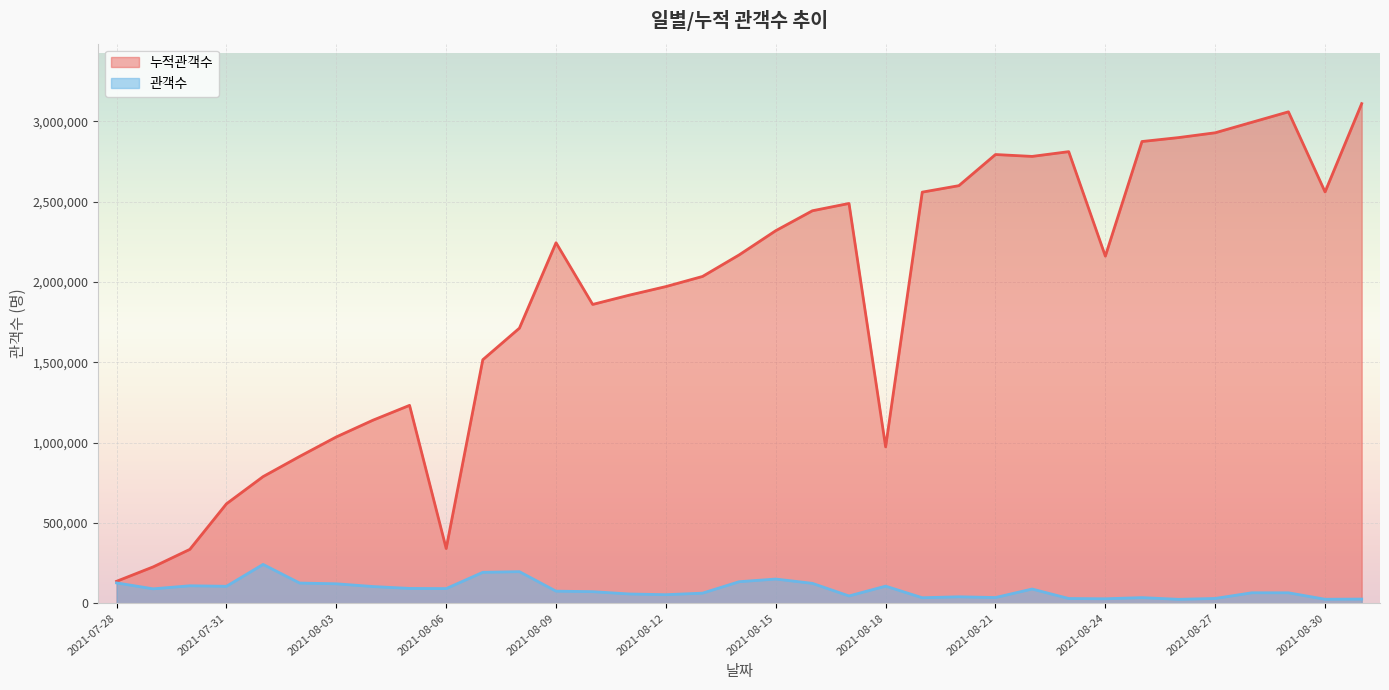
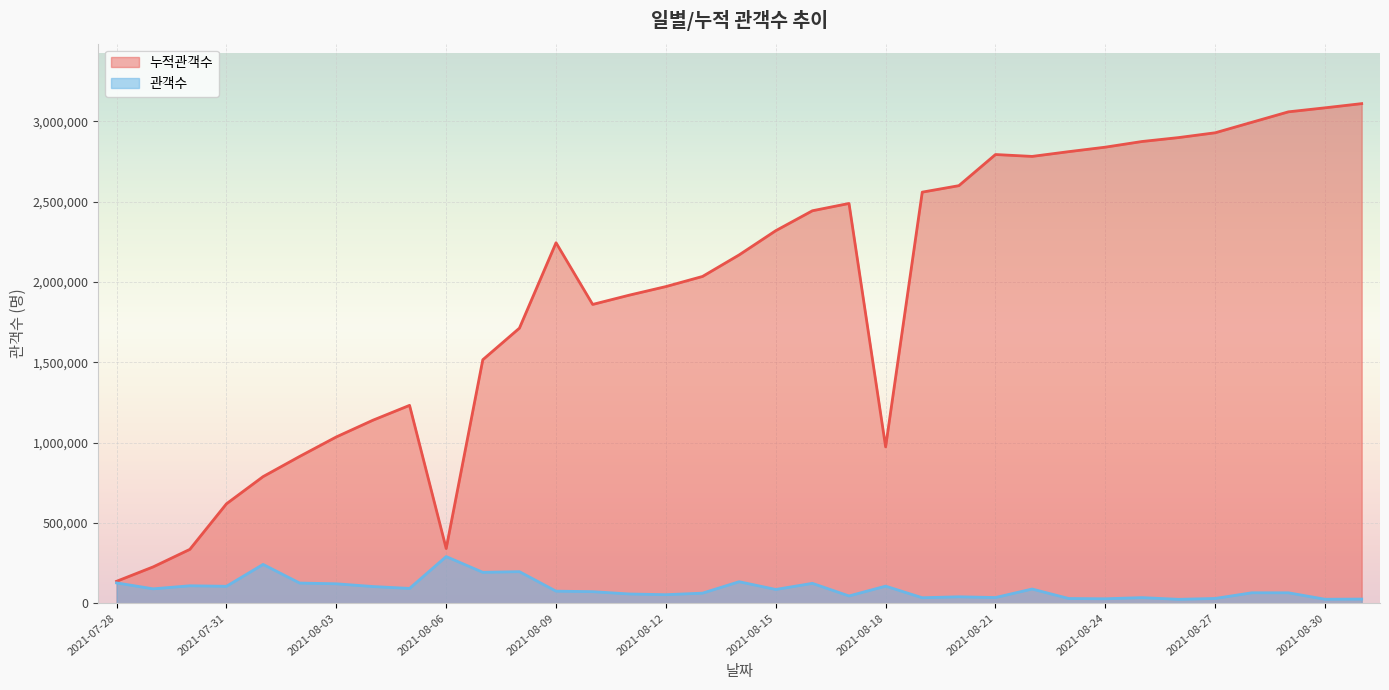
관객수, 2021-08-06: 90,000 -> 290,000
관객수, 2021-08-15: 150,000 -> 90,000
누적관객수, 2021-08-24: 2,160,000 -> 2,840,000
누적관객수, 2021-08-30: 2,560,000 -> 3,080,000
